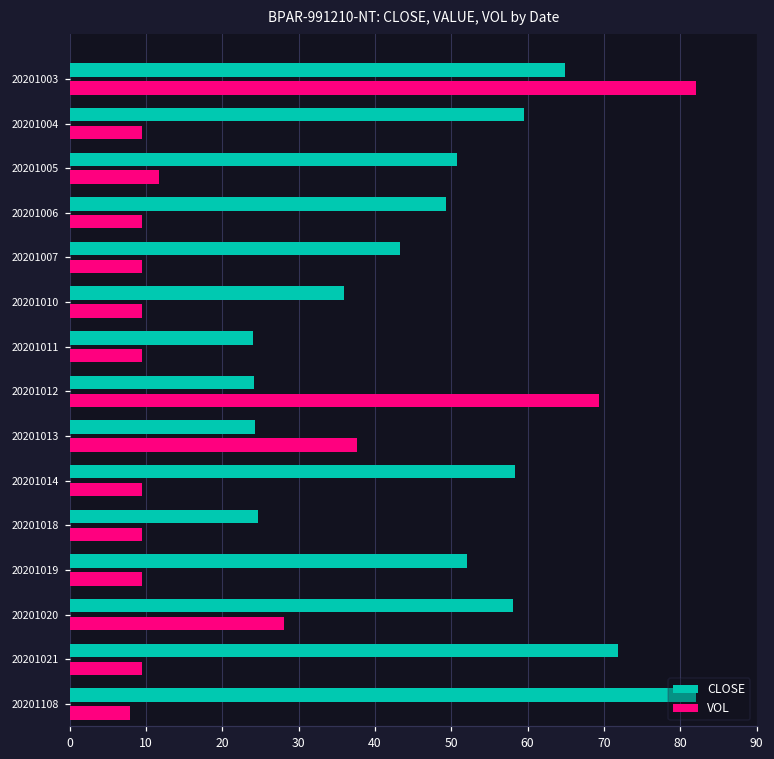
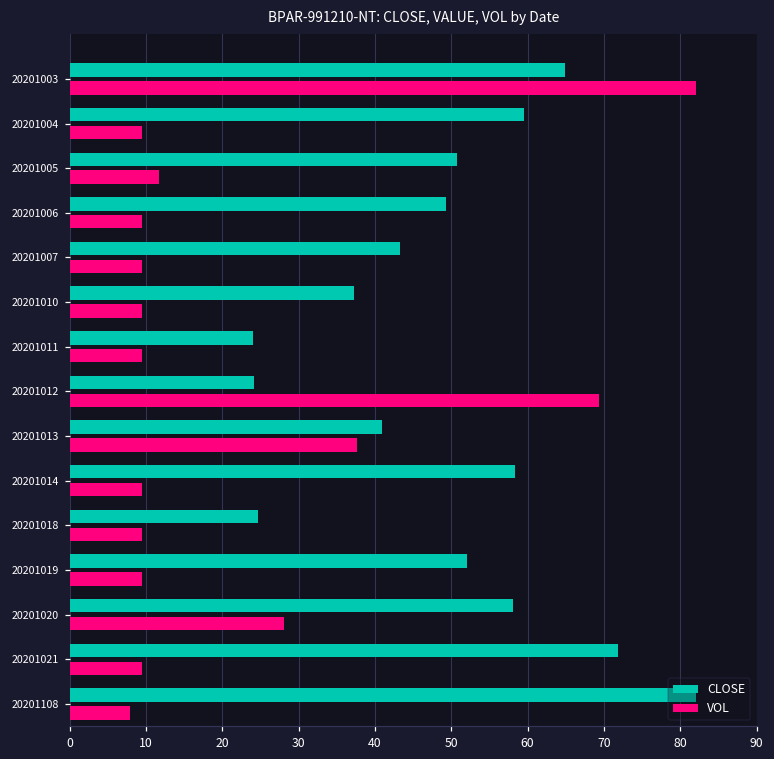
CLOSE, 20201010: 36 -> 37
CLOSE, 20201013: 24 -> 41
